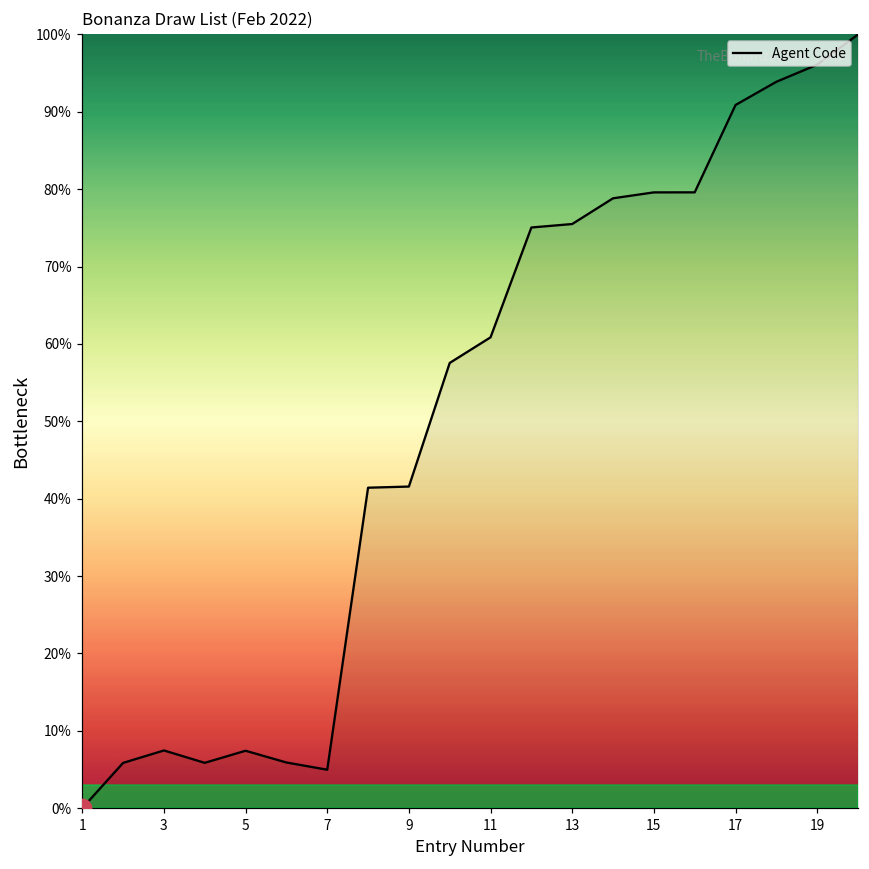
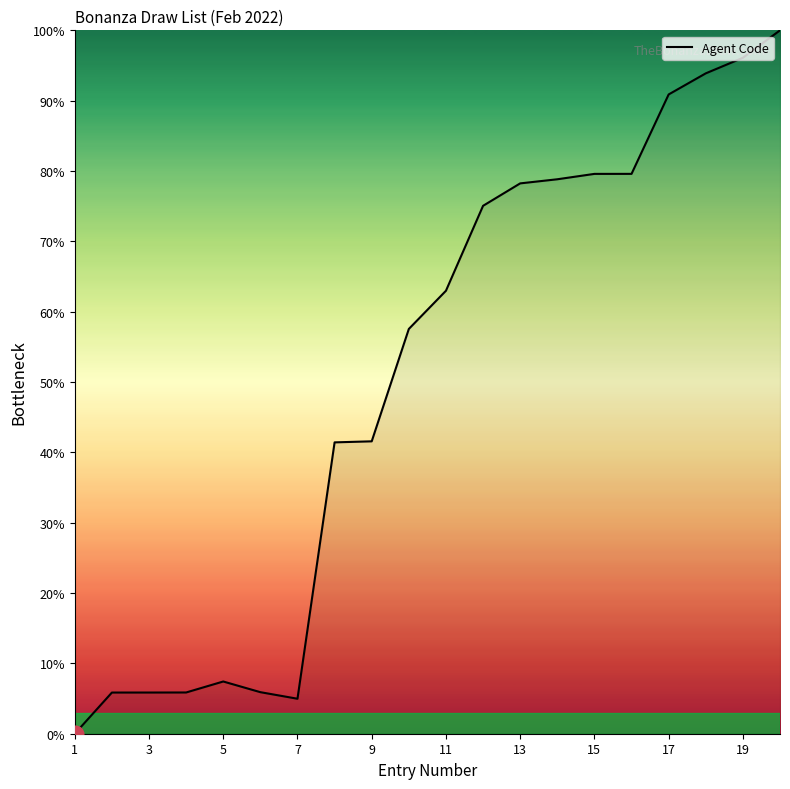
Agent Code, 3: 7% -> 6%
Agent Code, 11: 61% -> 63%
Agent Code, 13: 76% -> 78%
